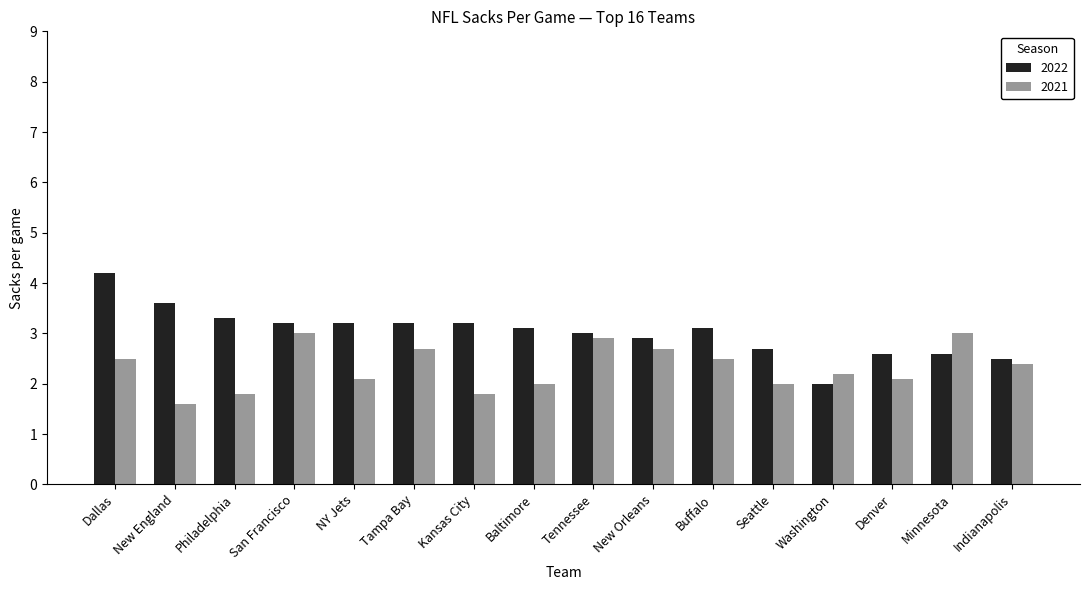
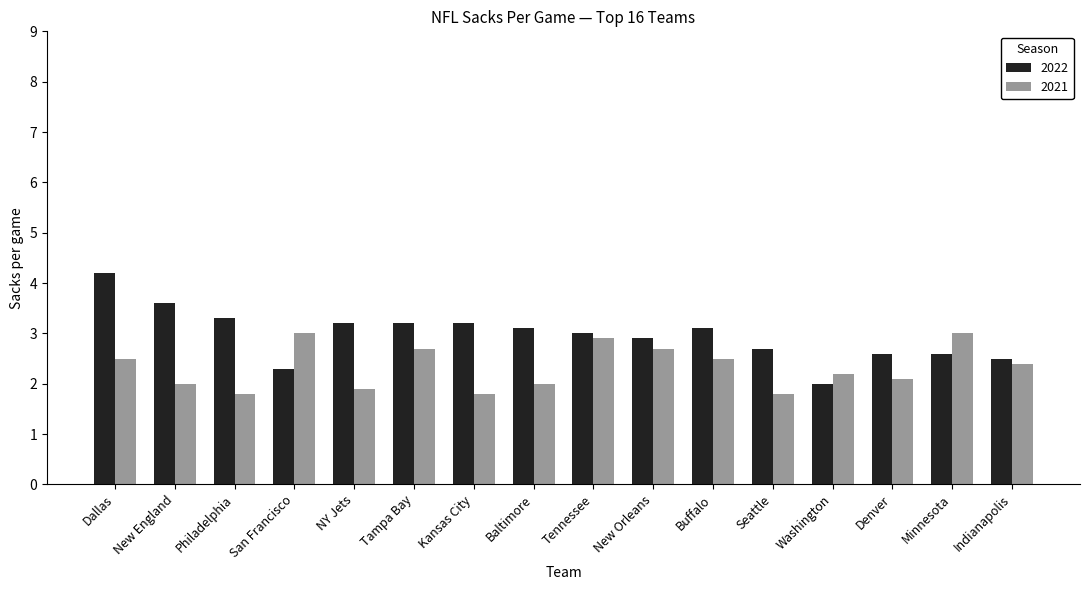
2021, New England: 1.6 -> 2.0
2022, San Francisco: 3.2 -> 2.3
2021, NY Jets: 2.1 -> 1.9
2021, Seattle: 2.0 -> 1.8
